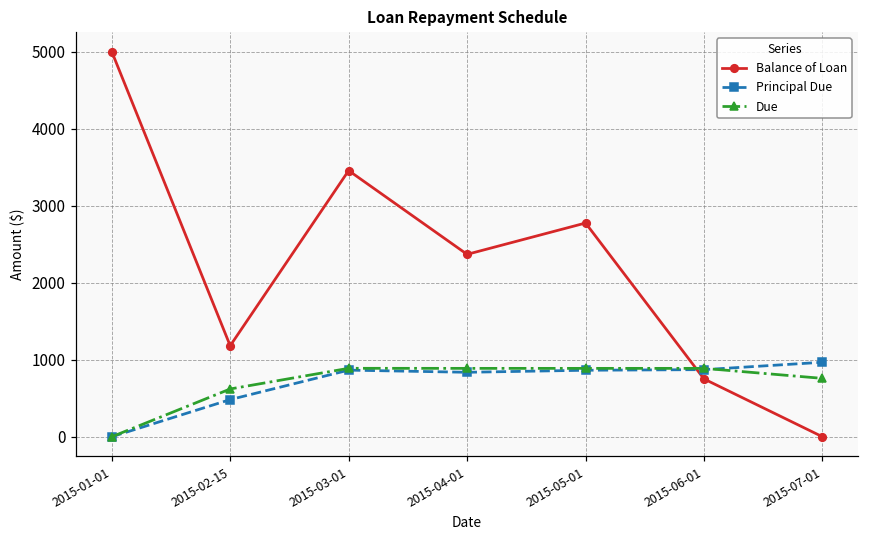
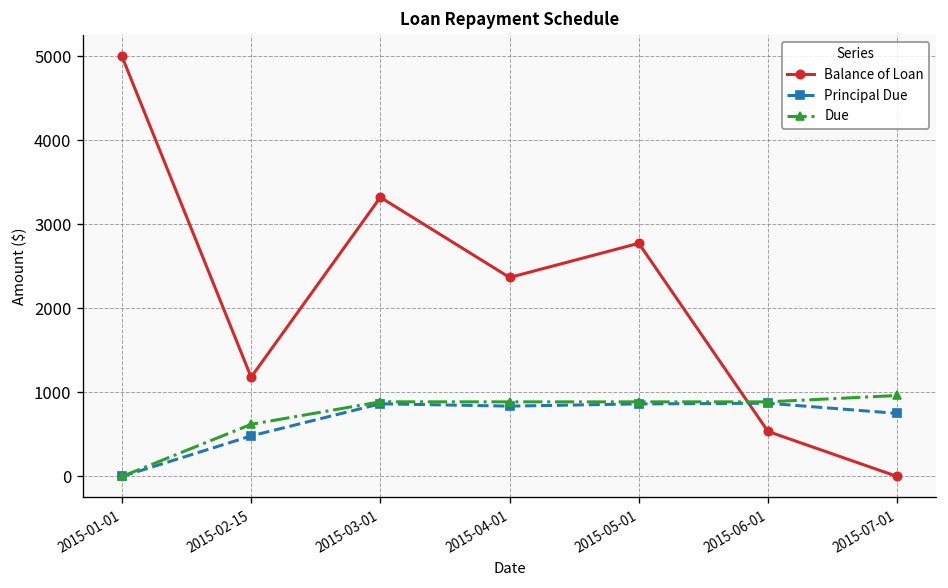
Balance of Loan, 2015-03-01: 3500 -> 3300
Balance of Loan, 2015-06-01: 800 -> 500
Principal Due, 2015-07-01: 1000 -> 800
Due, 2015-07-01: 800 -> 1000
